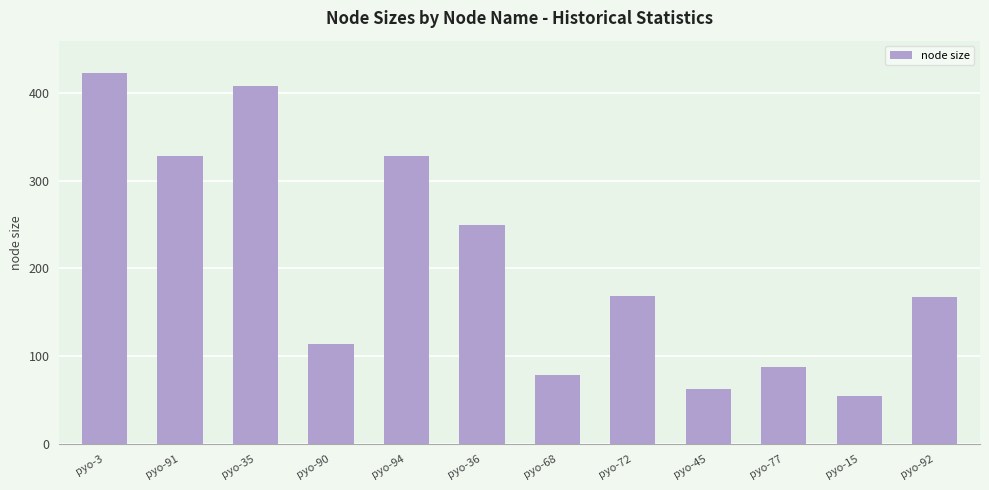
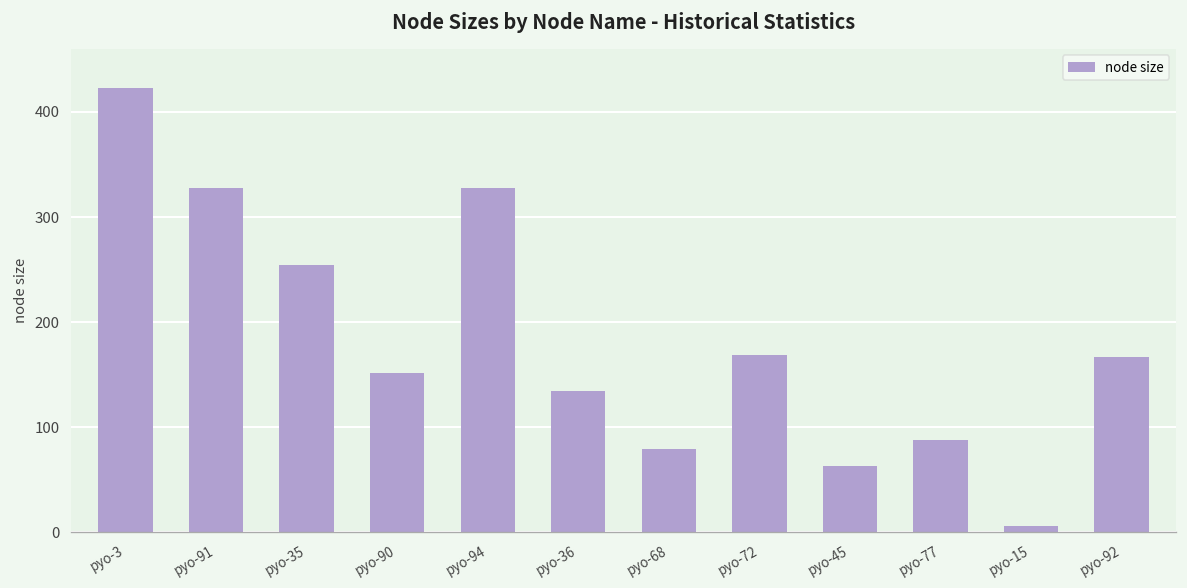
pyo-35: 410 -> 250
pyo-90: 110 -> 150
pyo-36: 250 -> 140
pyo-15: 60 -> 10
